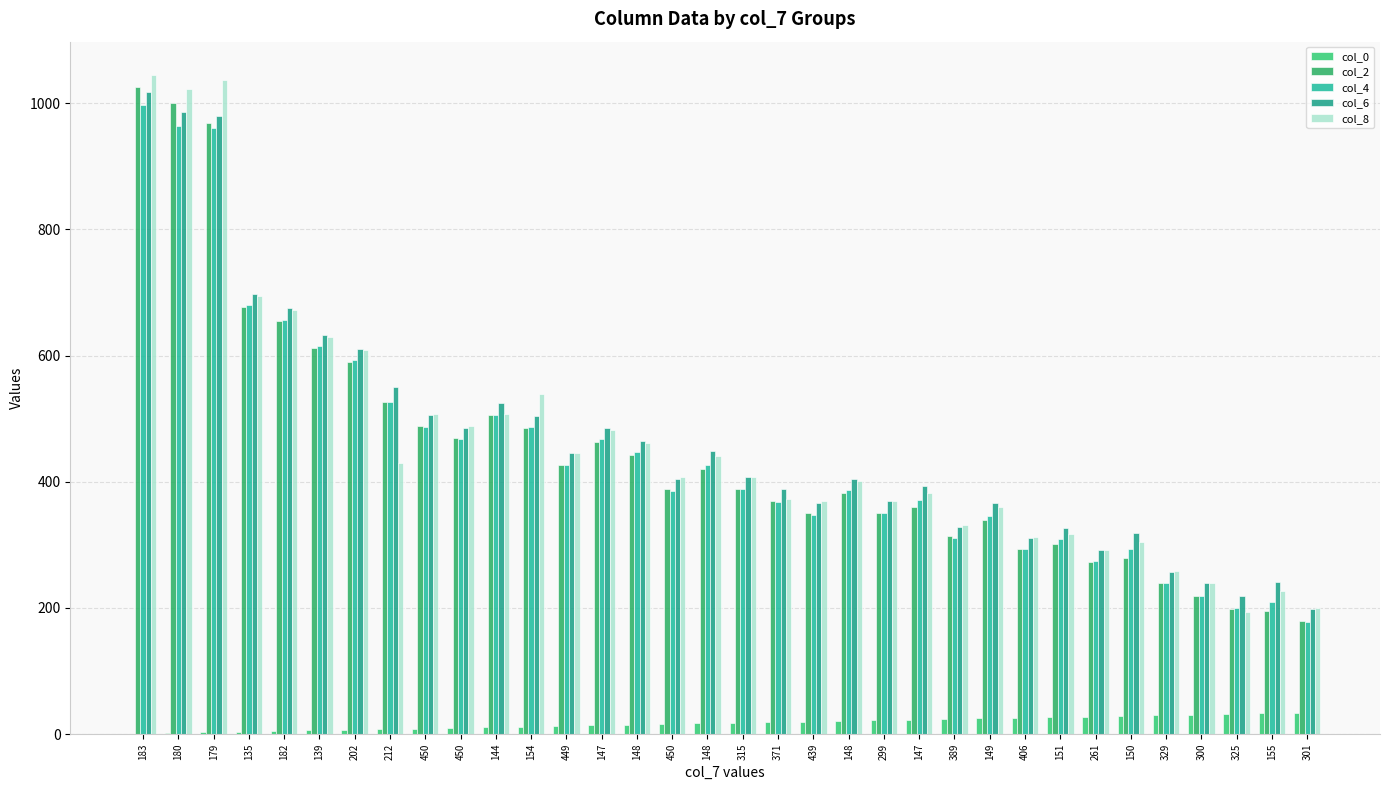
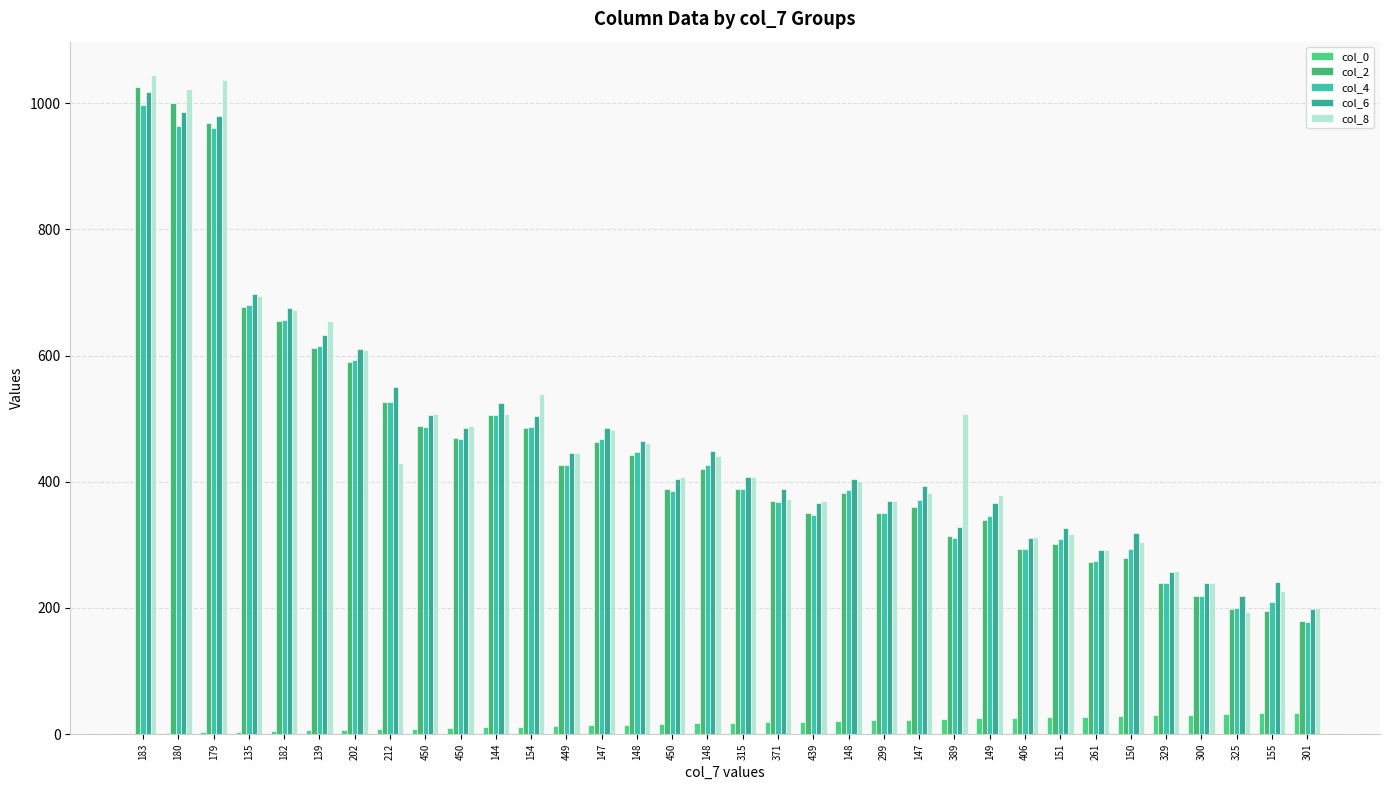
col_8, 139: 630 -> 660
col_8, 389: 330 -> 510
col_8, 149: 360 -> 380
